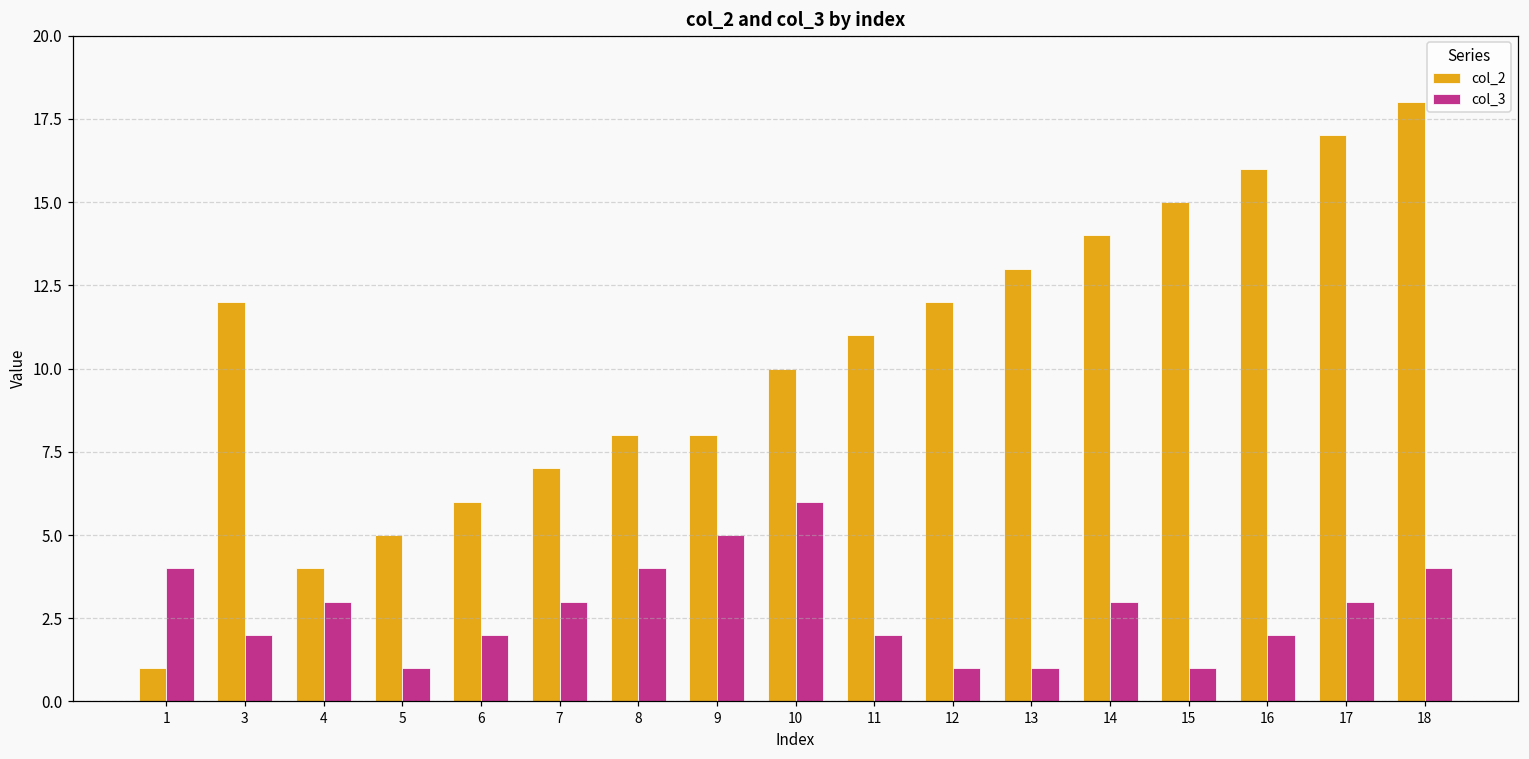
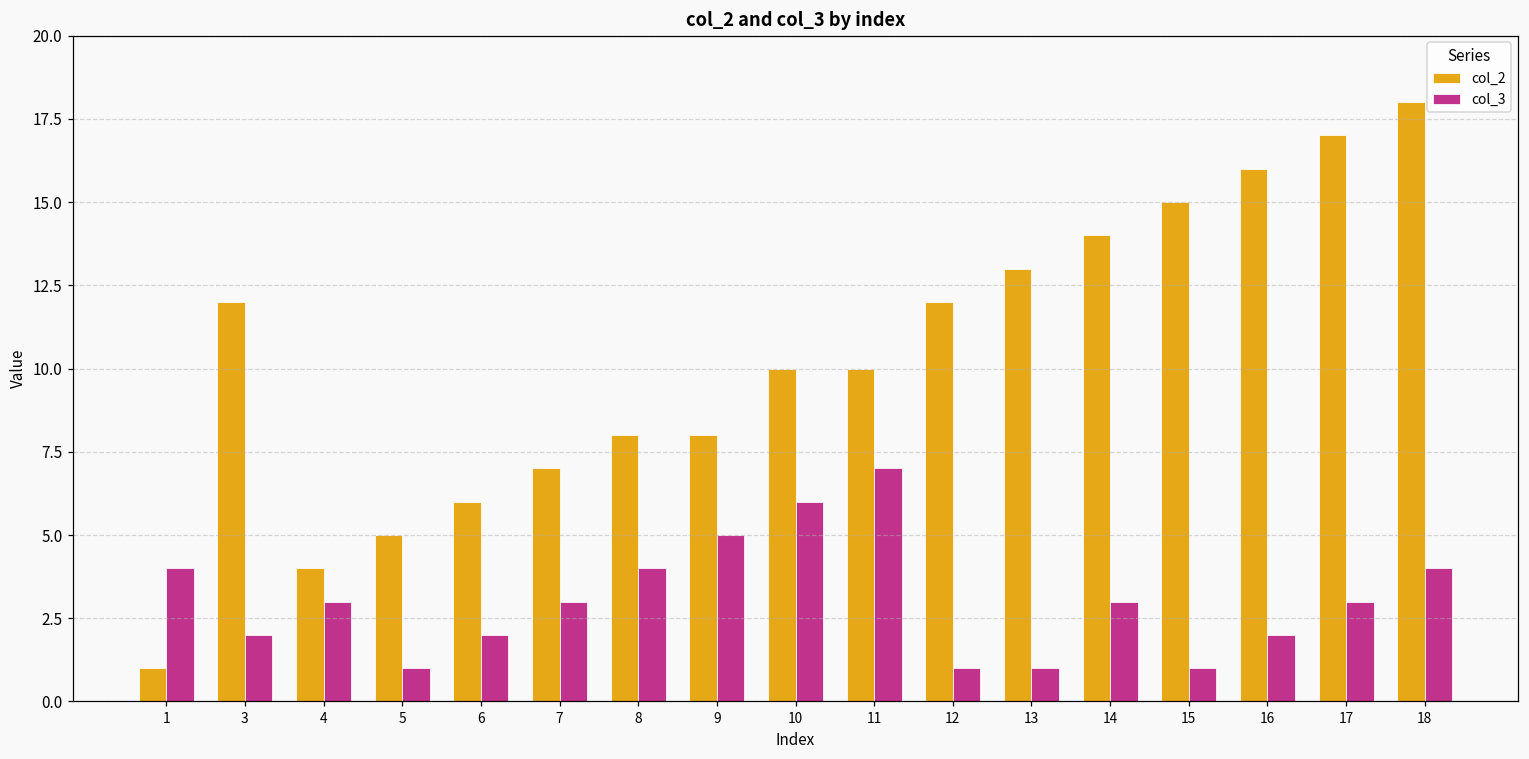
col_2, 11: 11 -> 10
col_3, 11: 2 -> 7
